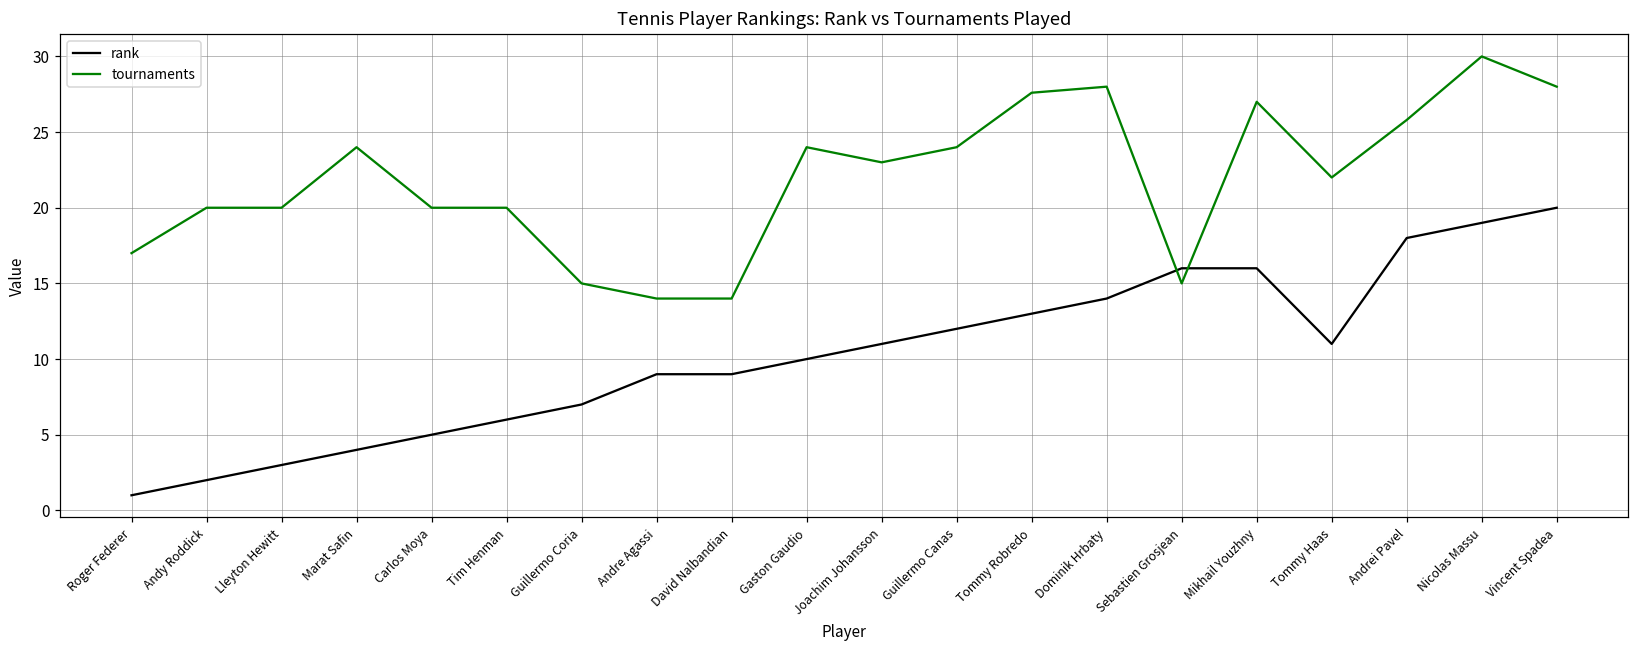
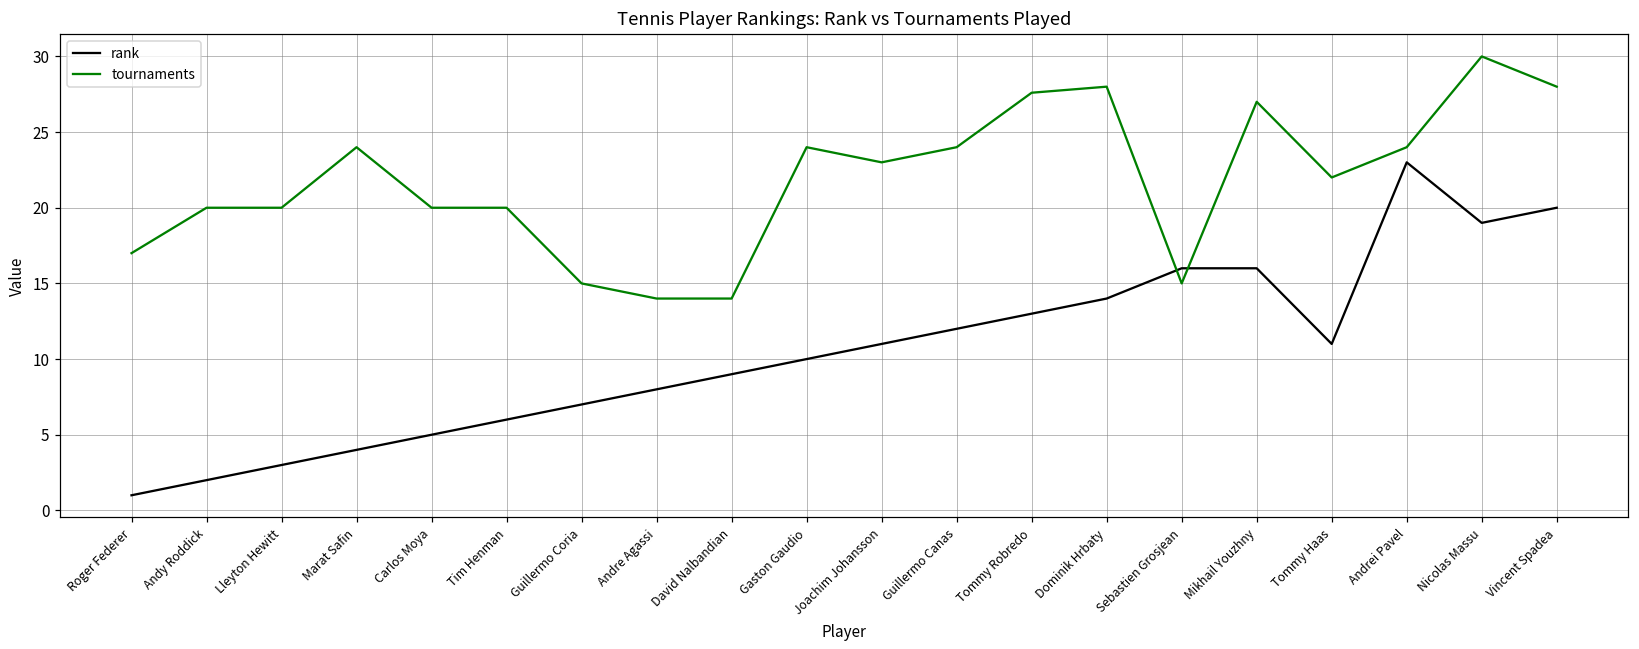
rank, Andre Agassi: 9 -> 8
rank, Andrei Pavel: 18 -> 23
tournaments, Andrei Pavel: 25.8 -> 24.0
